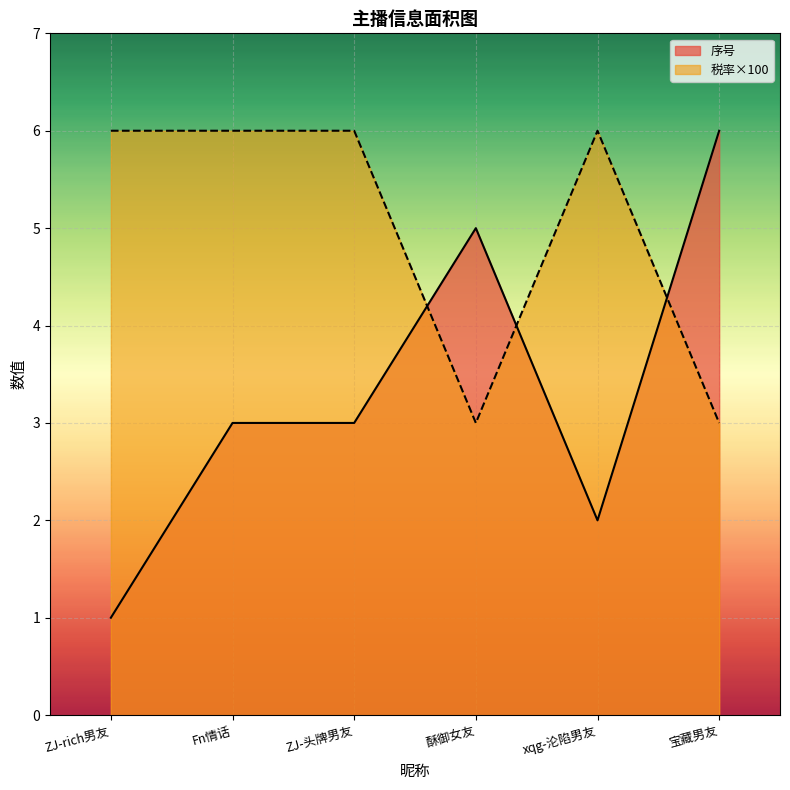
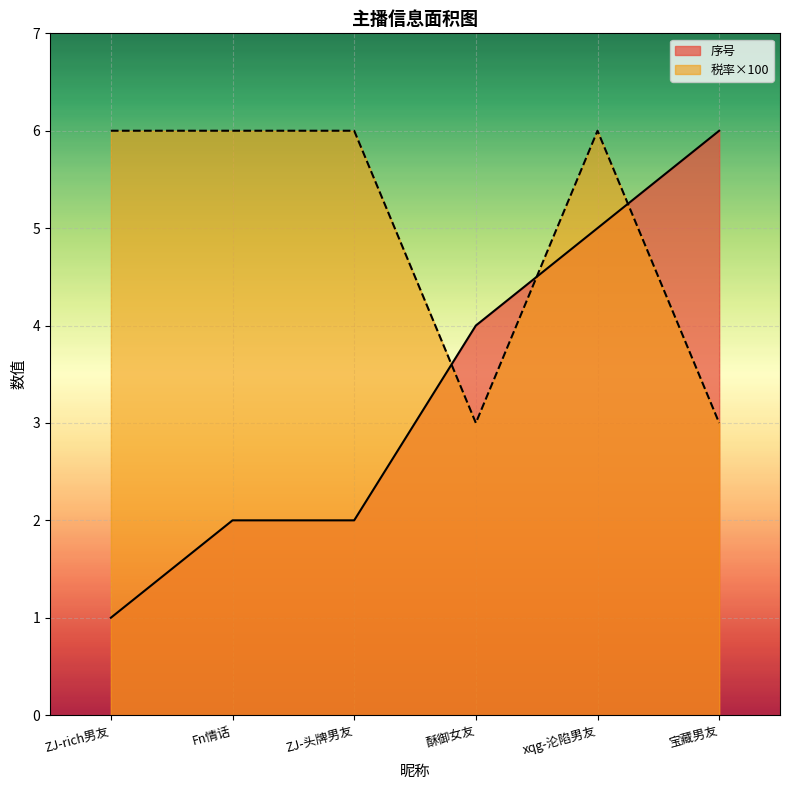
序号, Fn情话: 3 -> 2
序号, ZJ-头牌男友: 3 -> 2
序号, 酥御女友: 5 -> 4
序号, xqg-沦陷男友: 2 -> 5
